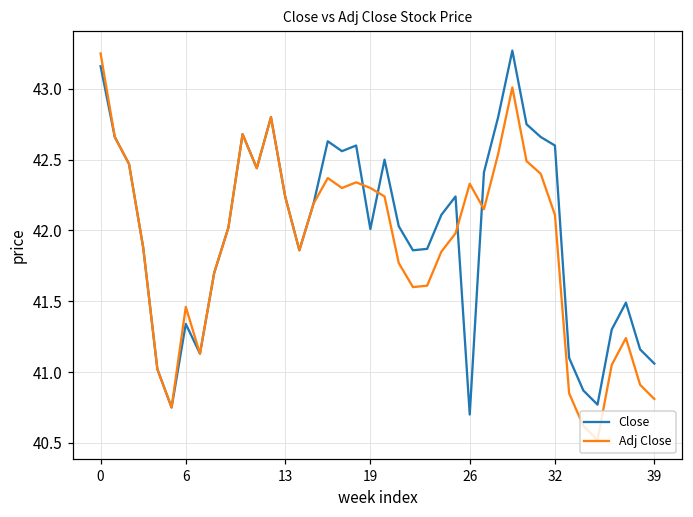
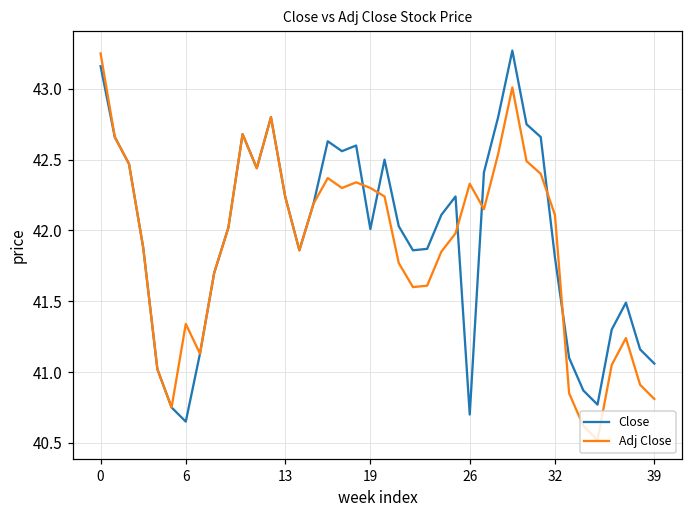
Close, 6: 41.34 -> 40.65
Adj Close, 6: 41.46 -> 41.34
Close, 32: 42.60 -> 41.81
